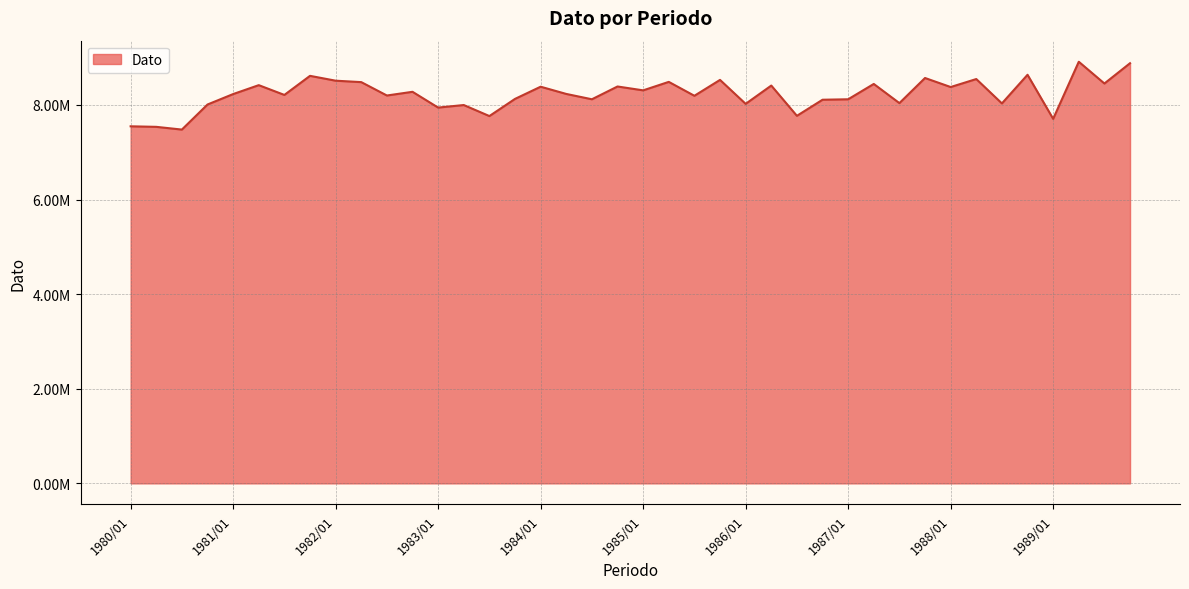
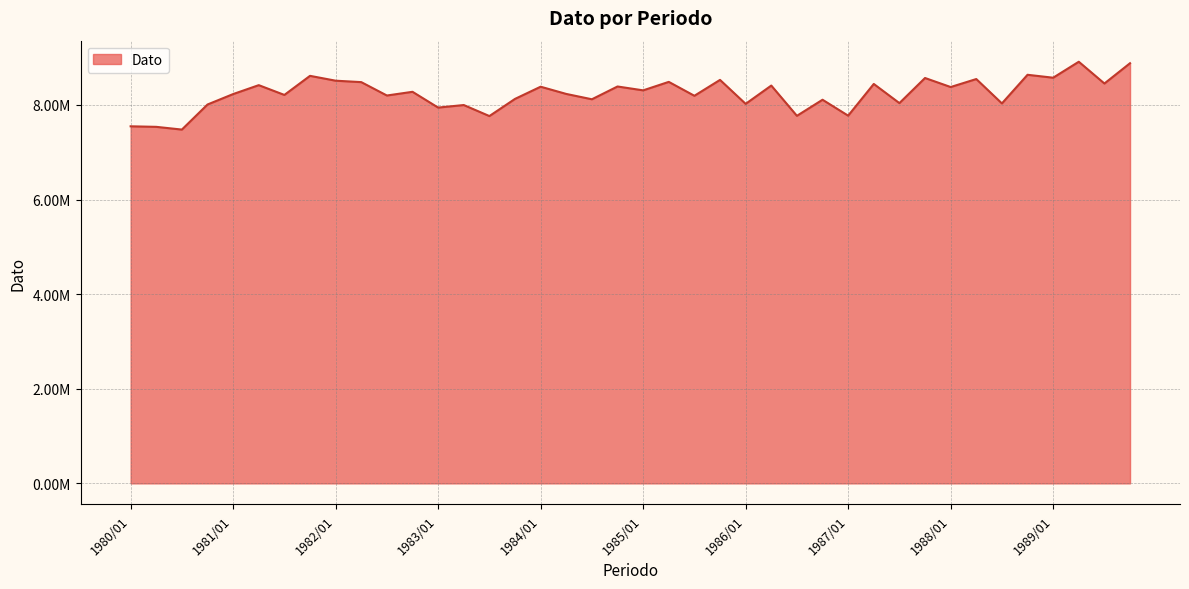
1987/01: 8100000 -> 7800000
1989/01: 7700000 -> 8600000
